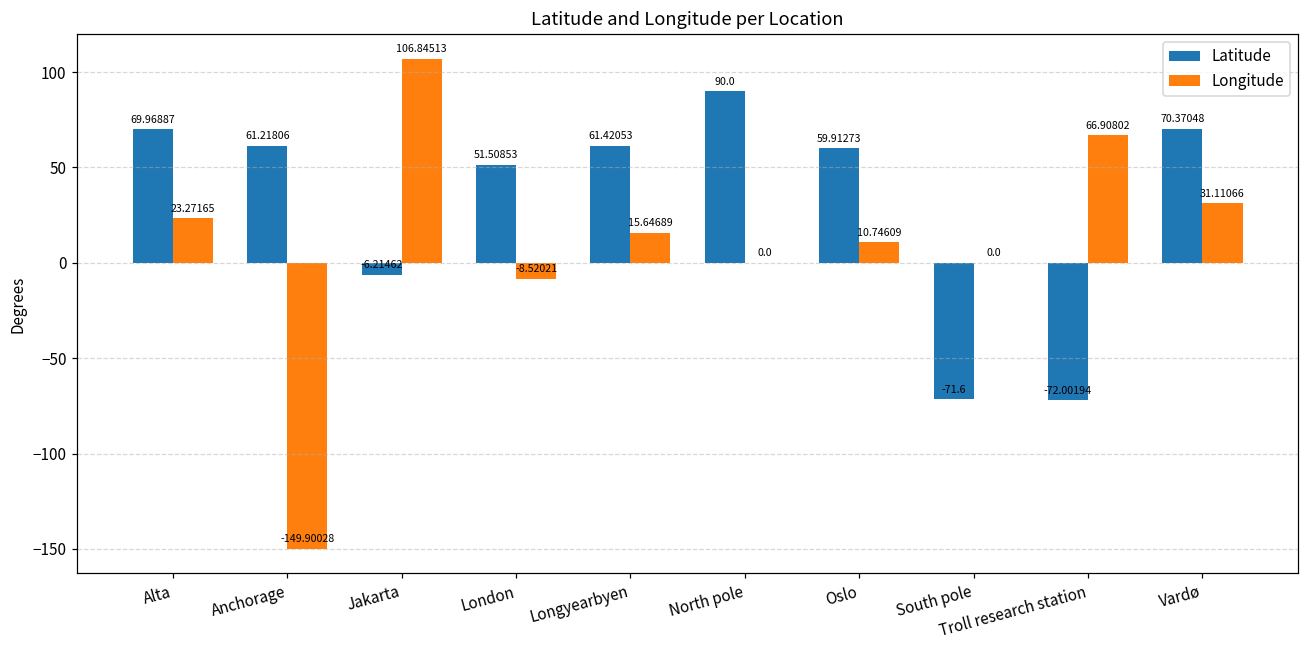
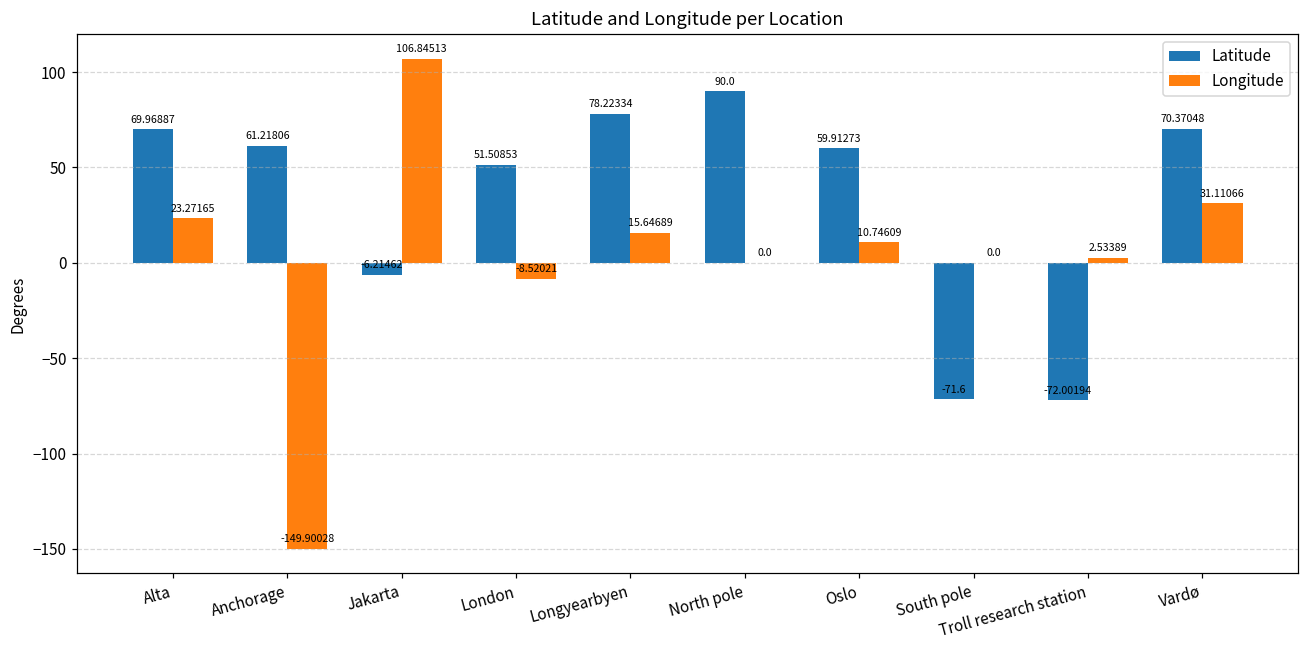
Latitude, Longyearbyen: 61.42053 -> 78.22334
Longitude, Troll research station: 66.90802 -> 2.53389
